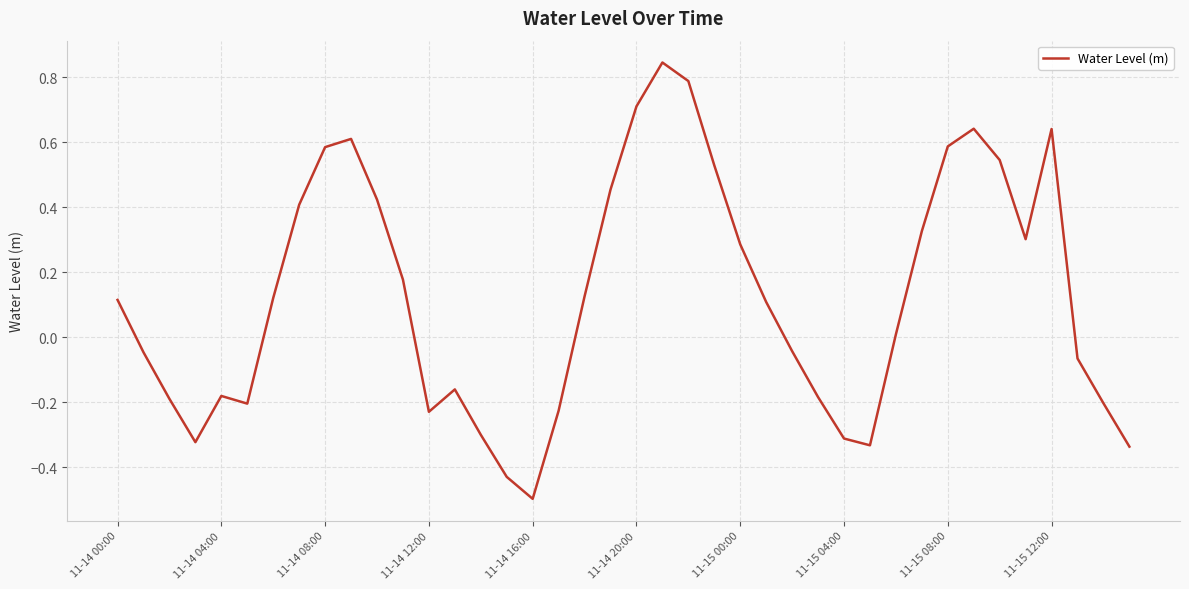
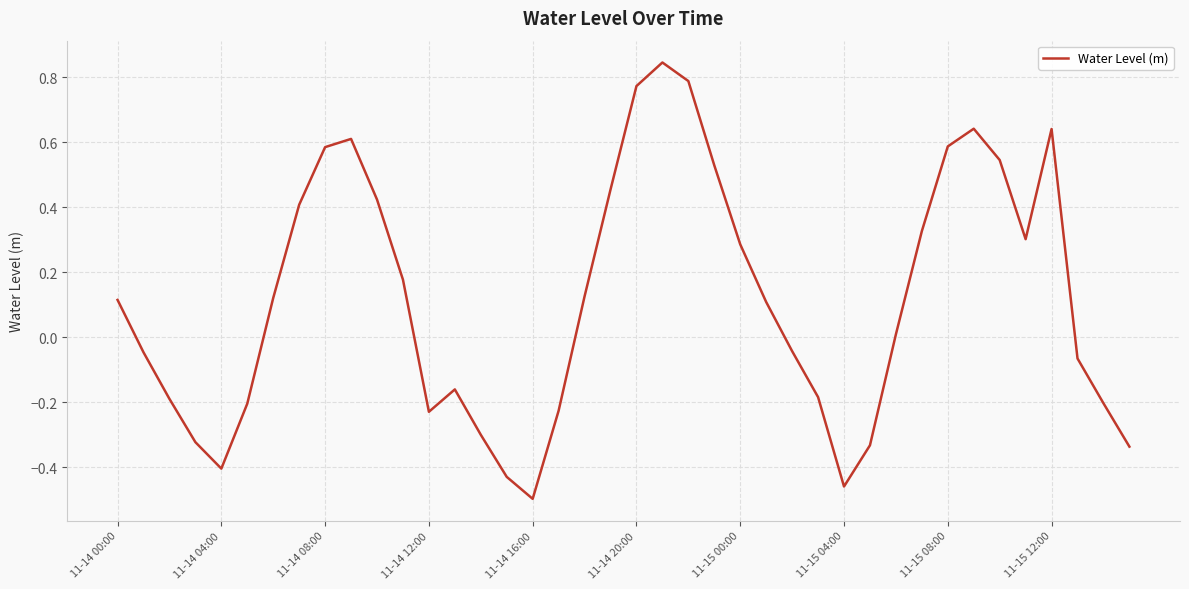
11-14 04:00: -0.18 -> -0.40
11-14 20:00: 0.71 -> 0.77
11-15 04:00: -0.31 -> -0.46
